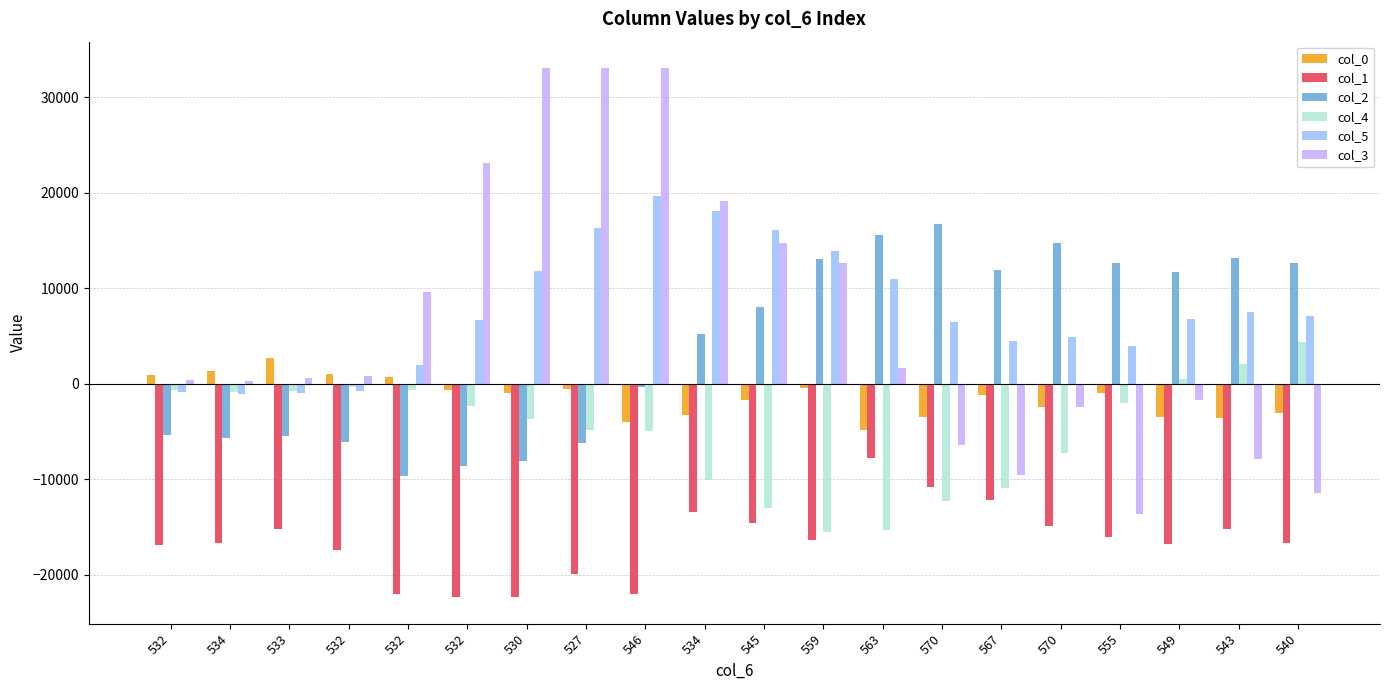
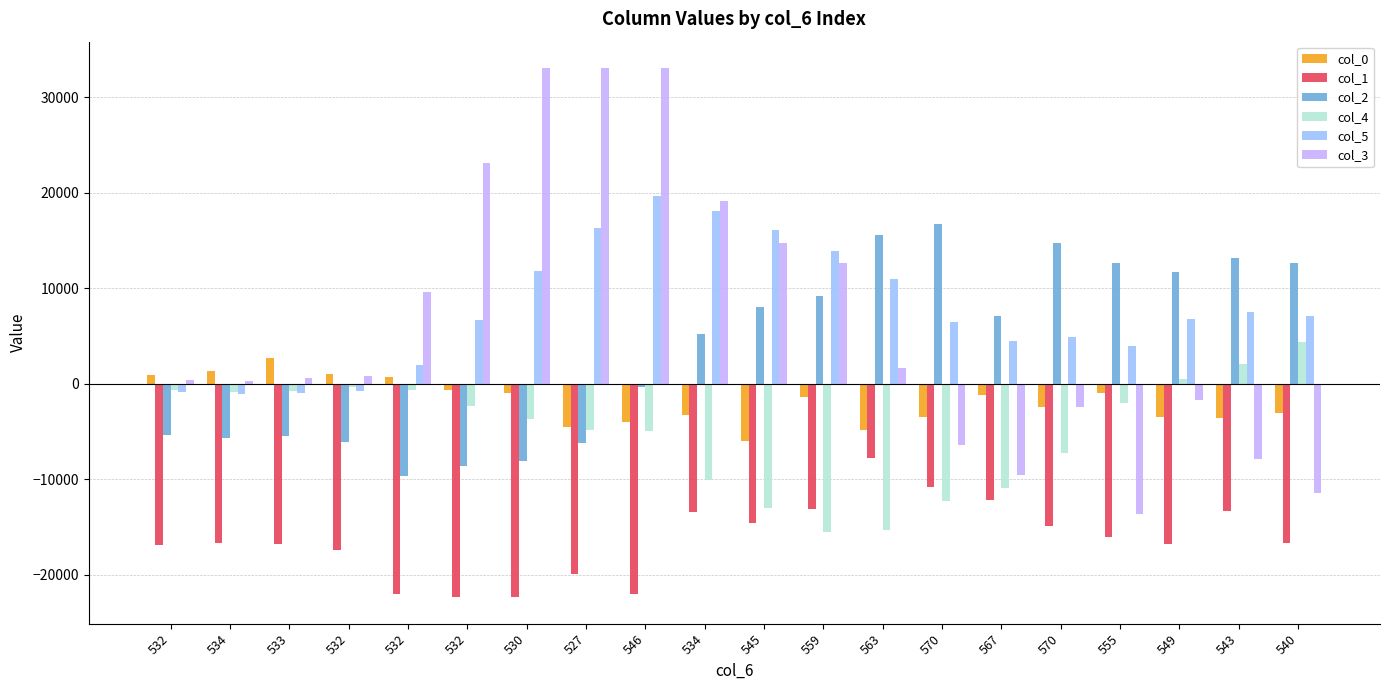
col_1, 533: -15000 -> -17000
col_0, 527: -1000 -> -5000
col_0, 545: -2000 -> -6000
col_0, 559: 0 -> -1000
col_1, 559: -16000 -> -13000
col_2, 559: 13000 -> 9000
col_2, 567: 12000 -> 7000
col_1, 543: -15000 -> -13000
